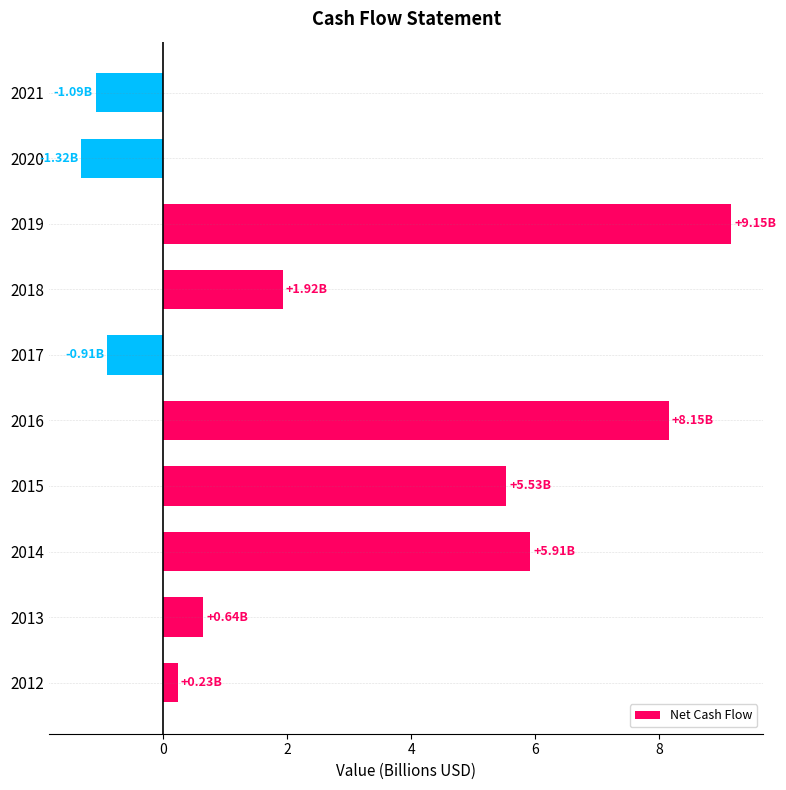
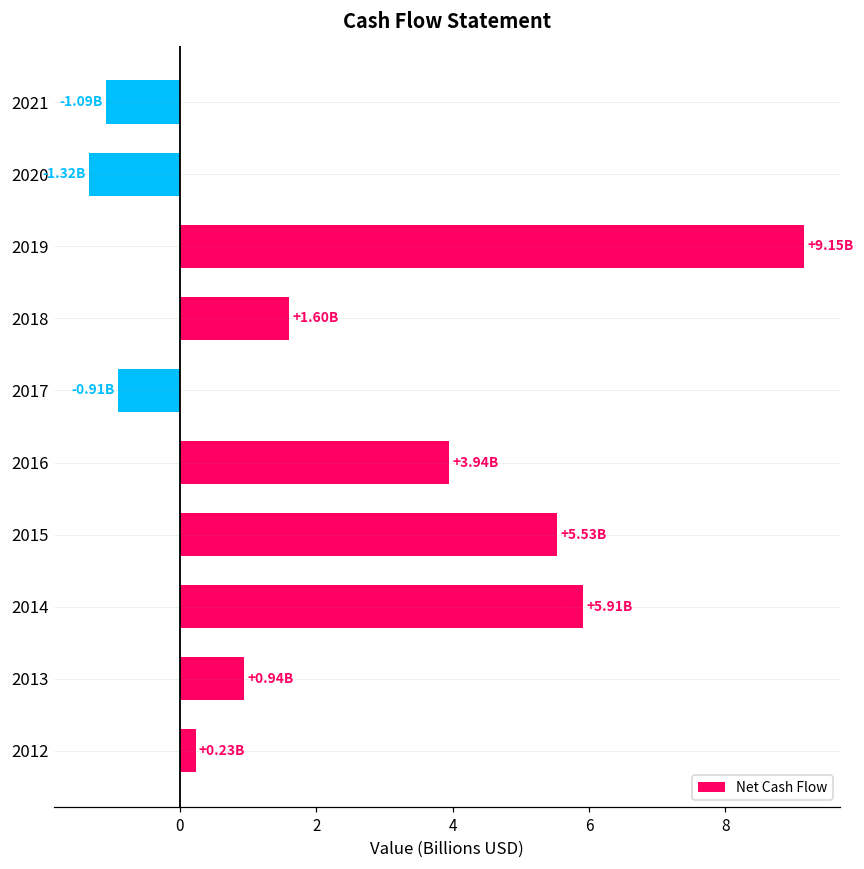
2018: +1.92B -> +1.60B
2016: +8.15B -> +3.94B
2013: +0.64B -> +0.94B
